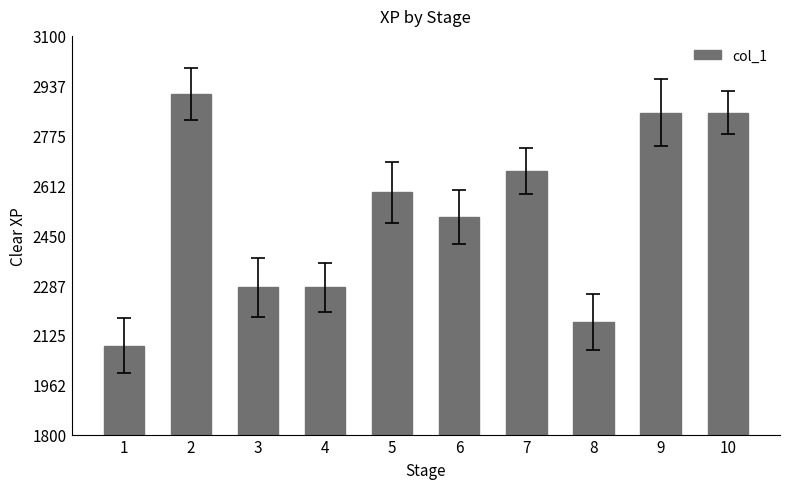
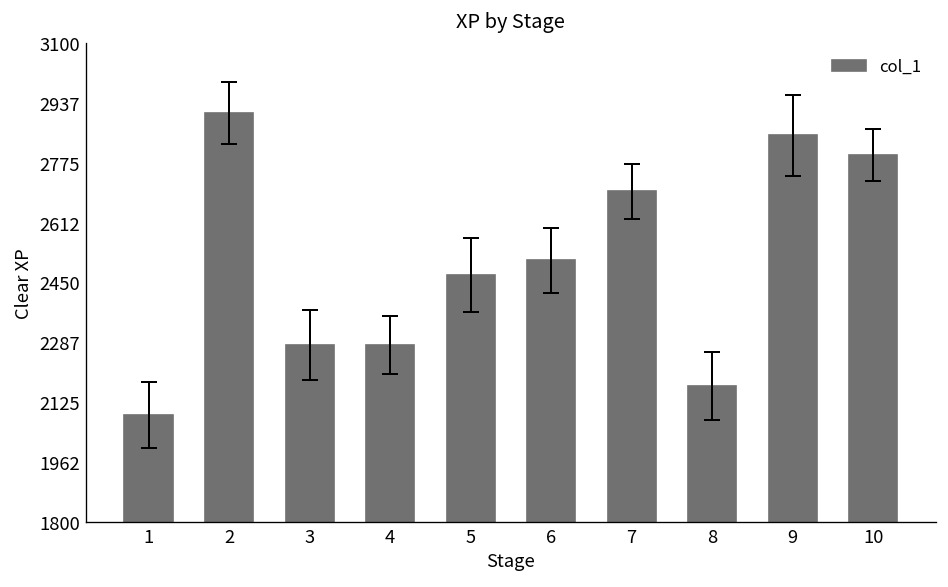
col_1, 5: 2590 -> 2470
col_1, 7: 2660 -> 2700
col_1, 10: 2850 -> 2800
